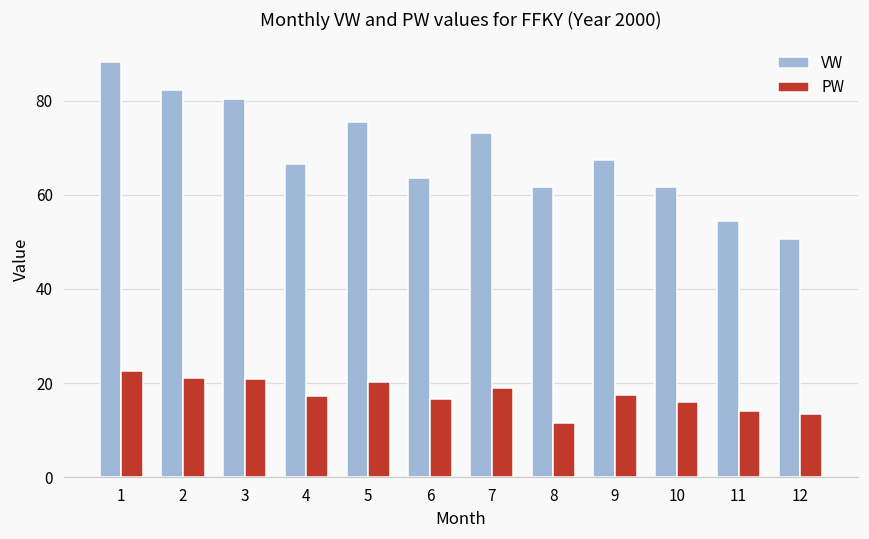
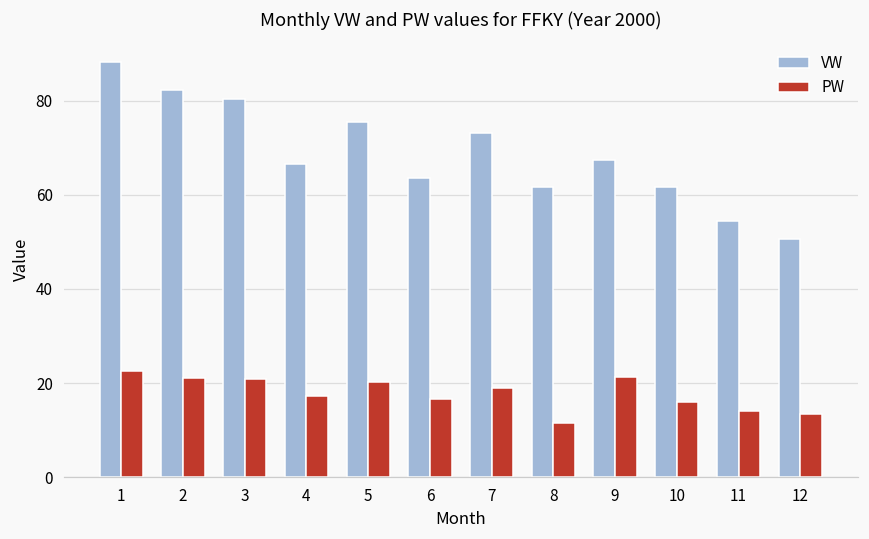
PW, 9: 18 -> 21
